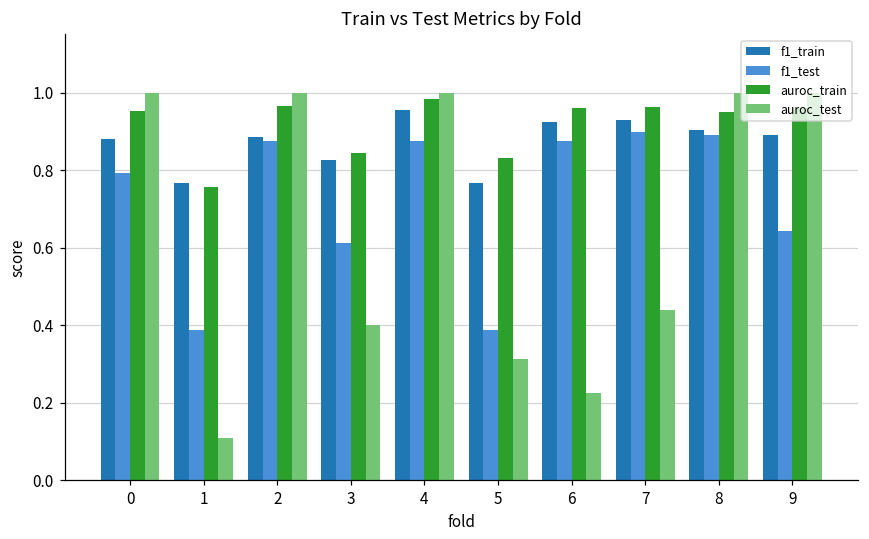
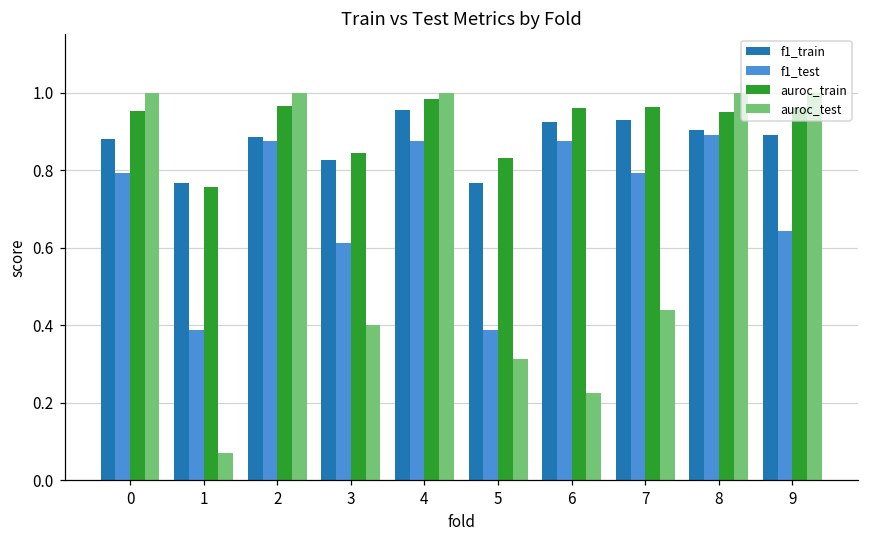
auroc_test, 1: 0.11 -> 0.07
f1_test, 7: 0.90 -> 0.79
